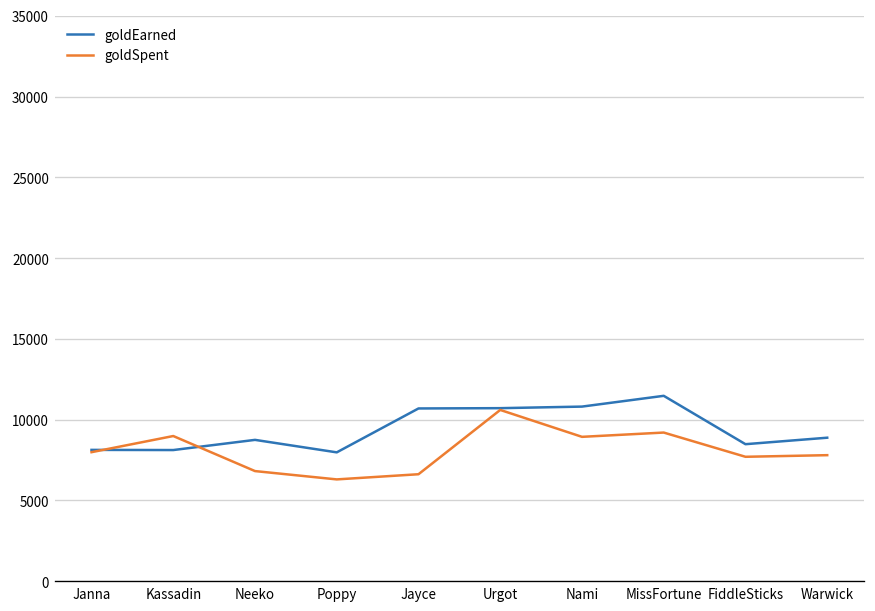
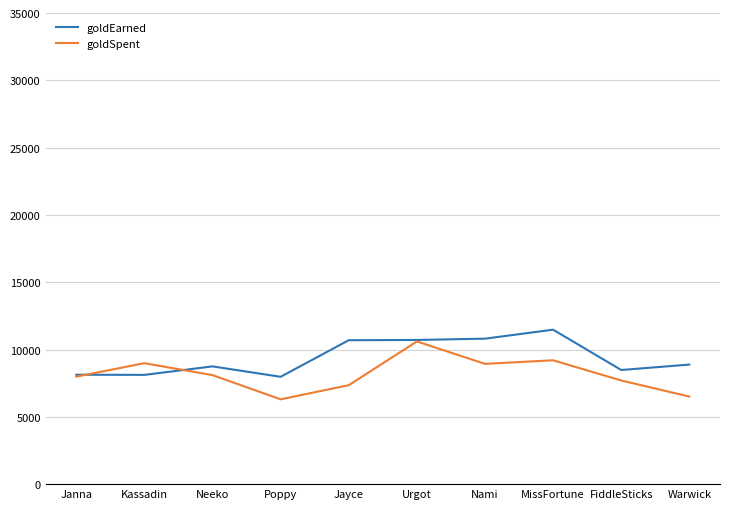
goldSpent, Neeko: 6800 -> 8100
goldSpent, Jayce: 6600 -> 7400
goldSpent, Warwick: 7800 -> 6500
